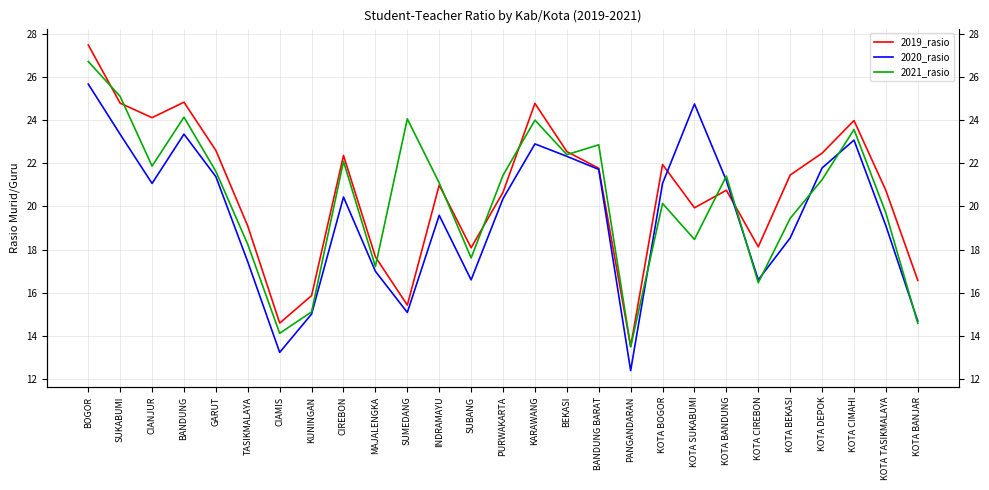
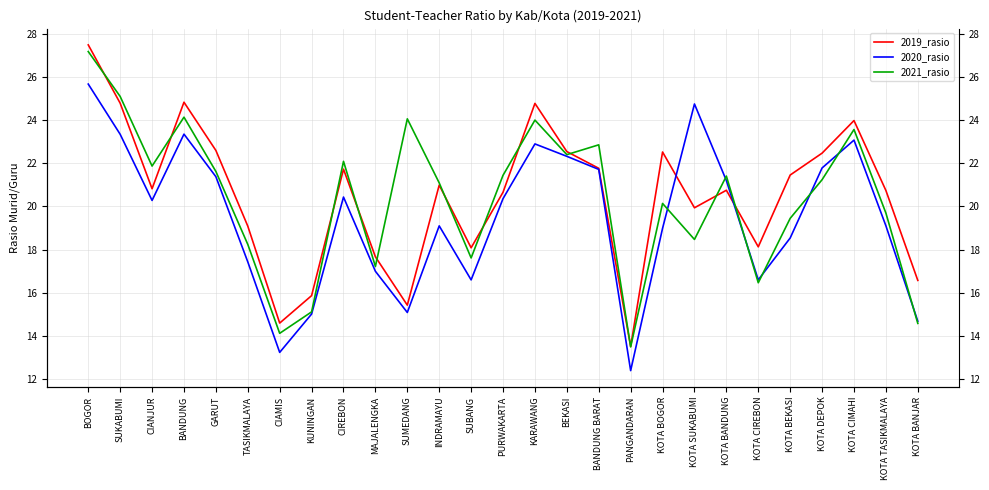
2021_rasio, BOGOR: 26.7 -> 27.2
2019_rasio, CIANJUR: 24.1 -> 20.8
2020_rasio, CIANJUR: 21.1 -> 20.3
2019_rasio, CIREBON: 22.4 -> 21.7
2020_rasio, INDRAMAYU: 19.6 -> 19.1
2019_rasio, KOTA BOGOR: 21.9 -> 22.5
2020_rasio, KOTA BOGOR: 21.1 -> 19.0
